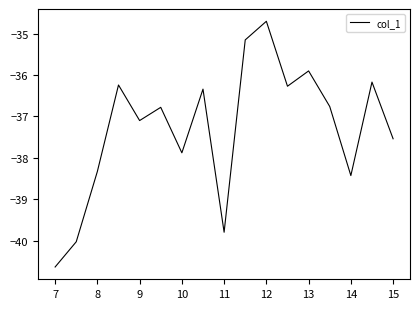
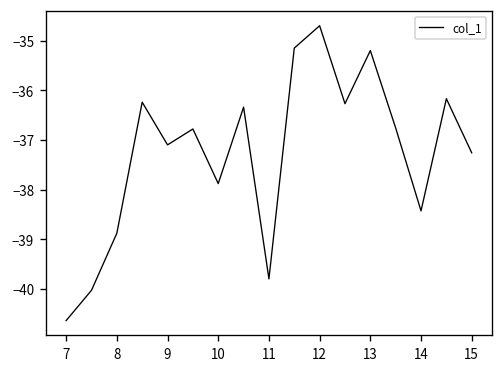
8: -38.3 -> -38.9
13: -35.9 -> -35.2
15: -37.5 -> -37.3
